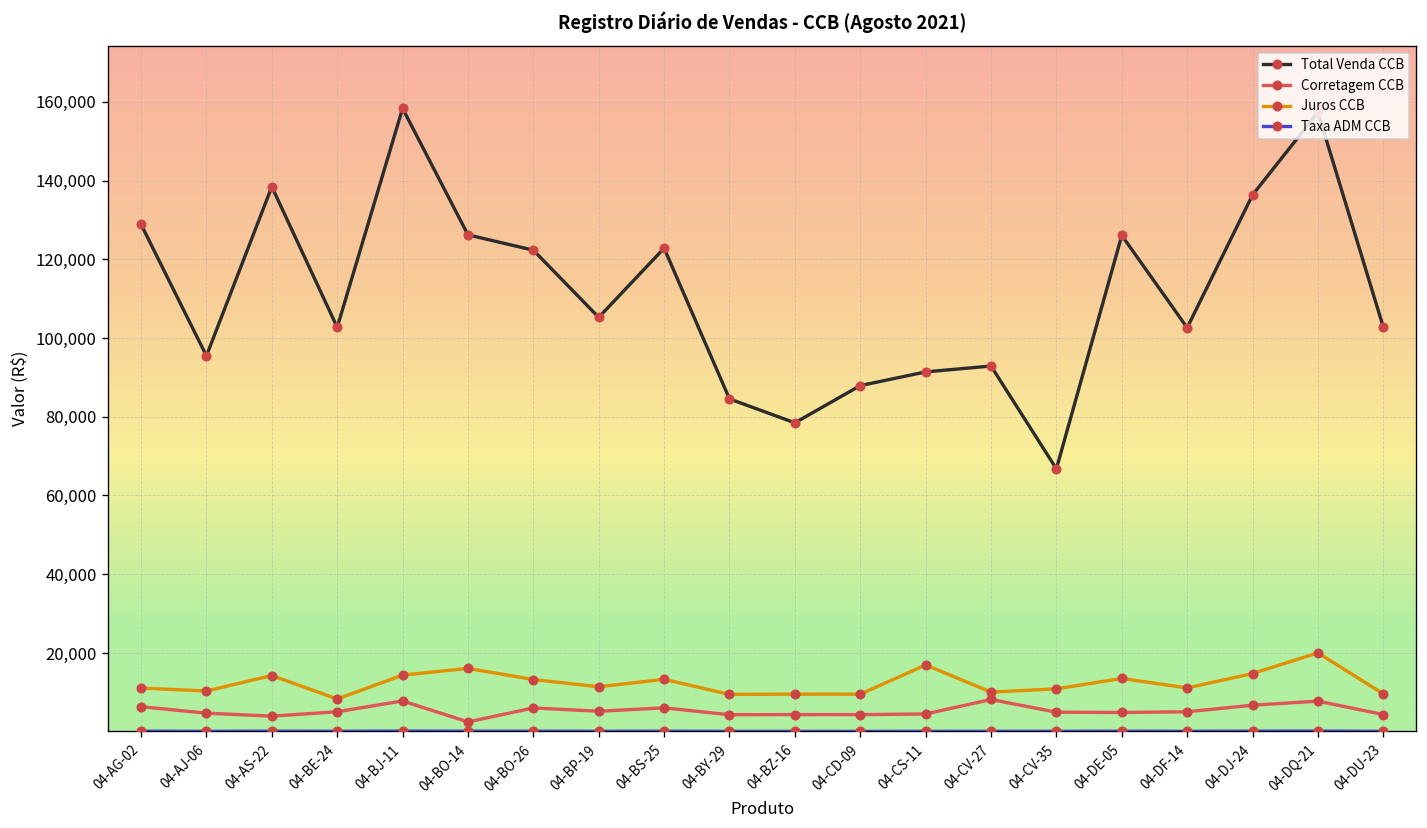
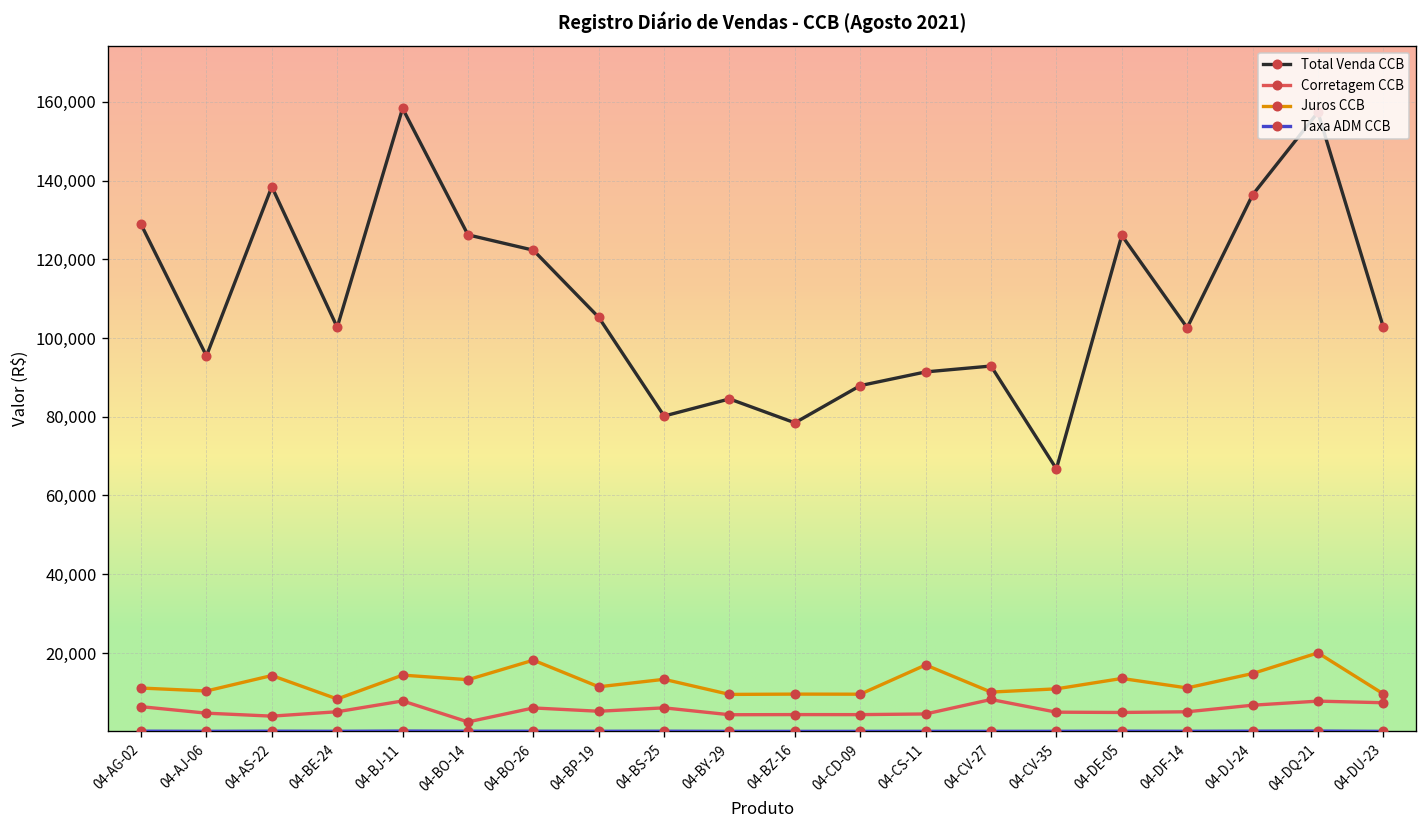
Juros CCB, 04-BO-14: 16,000 -> 13,000
Juros CCB, 04-BO-26: 13,000 -> 18,000
Total Venda CCB, 04-BS-25: 123,000 -> 80,000
Corretagem CCB, 04-DU-23: 4,000 -> 7,000
